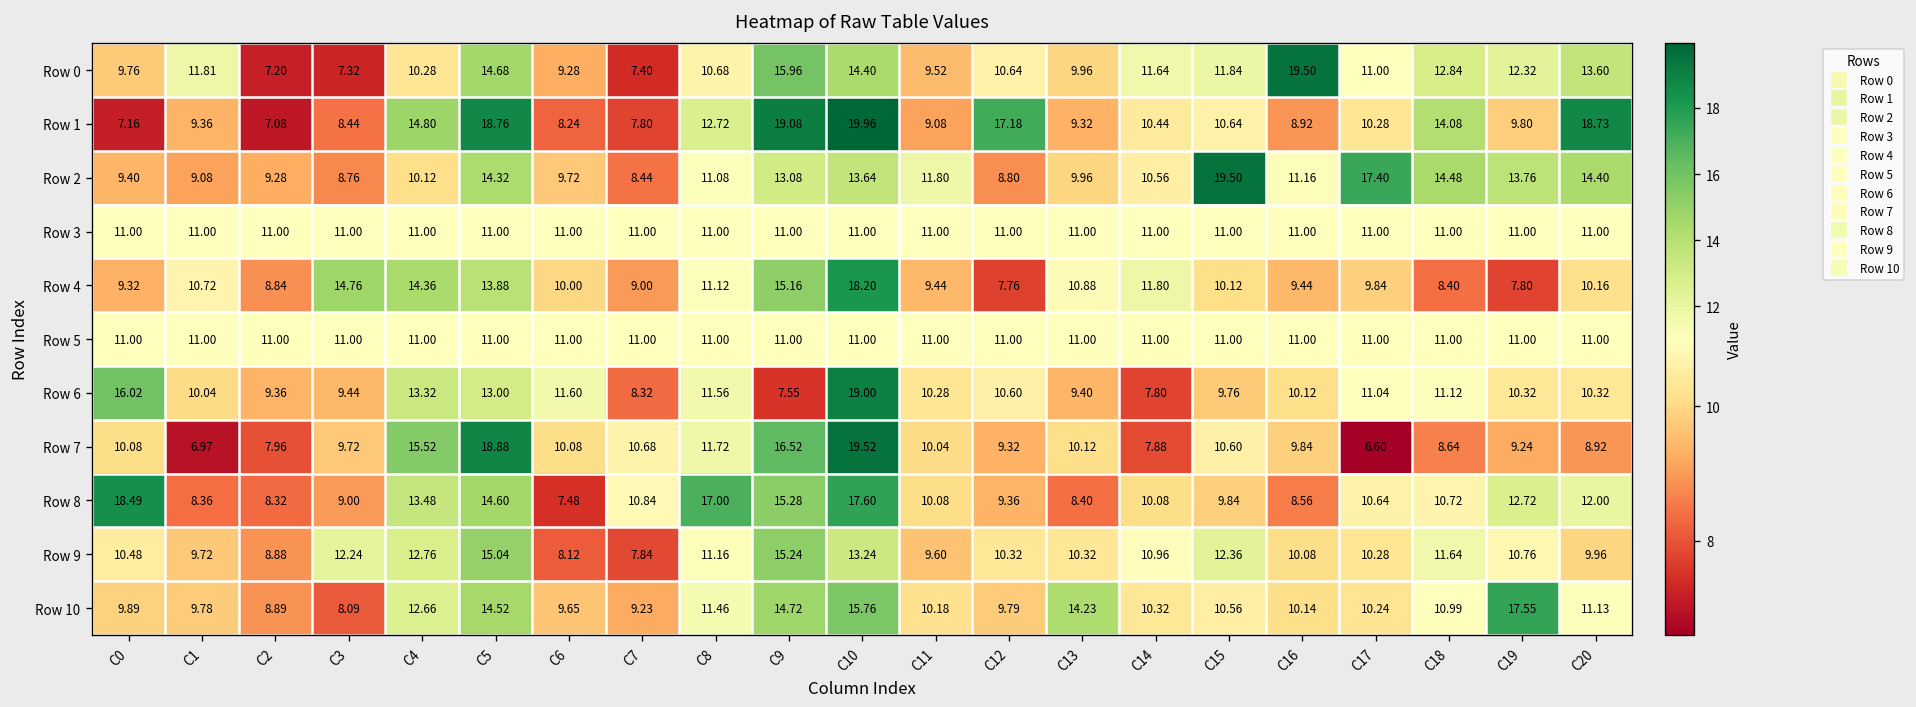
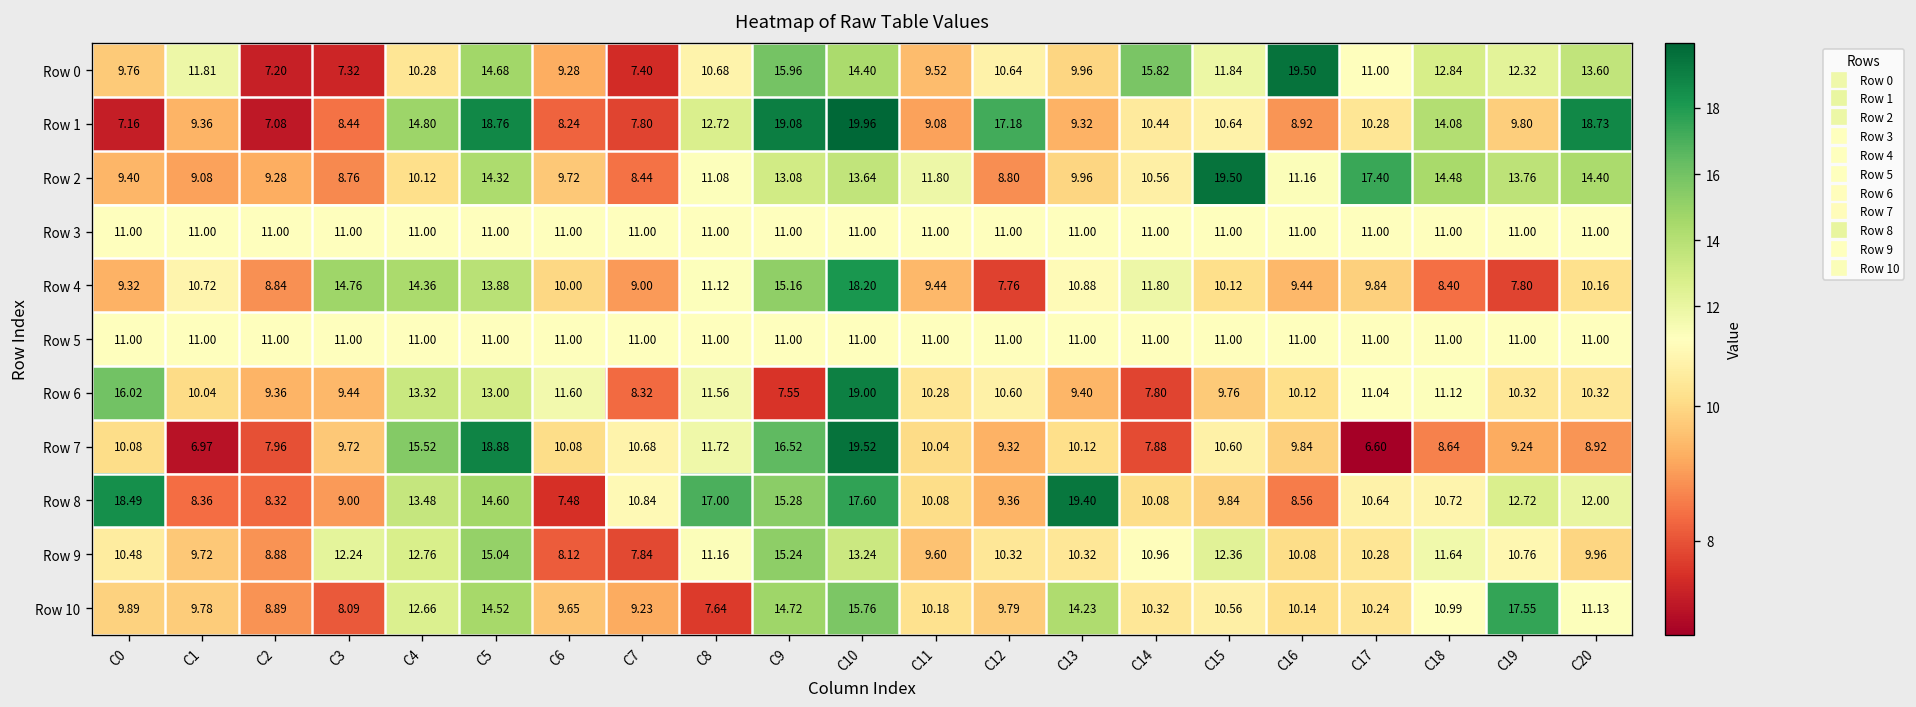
Row 0, C14: 11.64 -> 15.82
Row 8, C13: 8.40 -> 19.40
Row 10, C8: 11.46 -> 7.64
